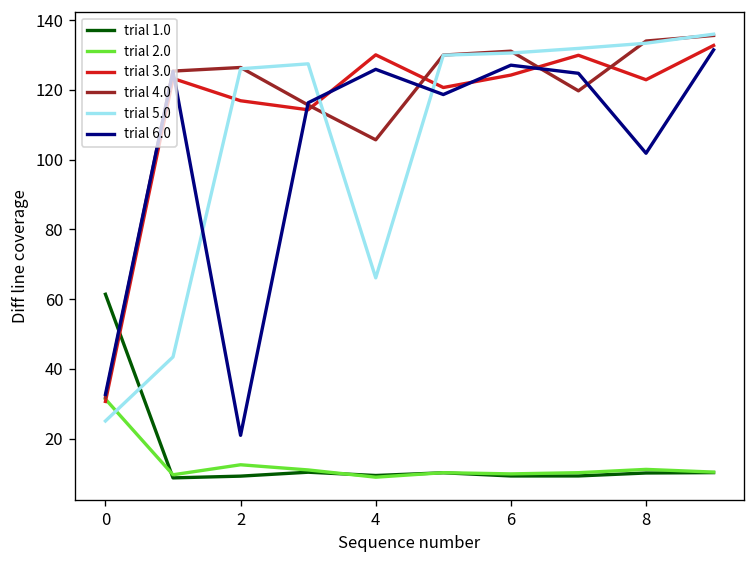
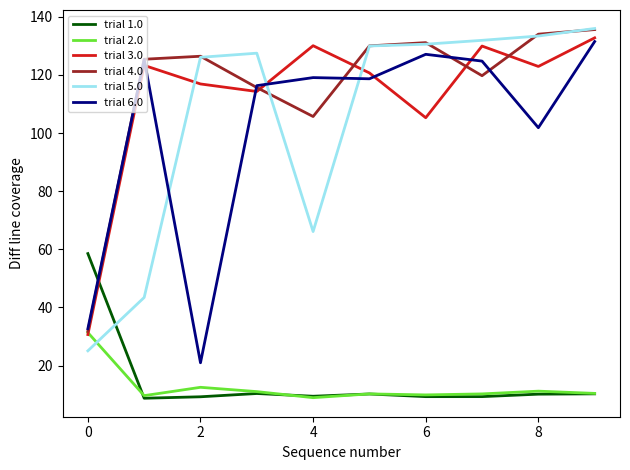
trial 1.0, 0: 61 -> 59
trial 6.0, 4: 126 -> 119
trial 3.0, 6: 124 -> 105
